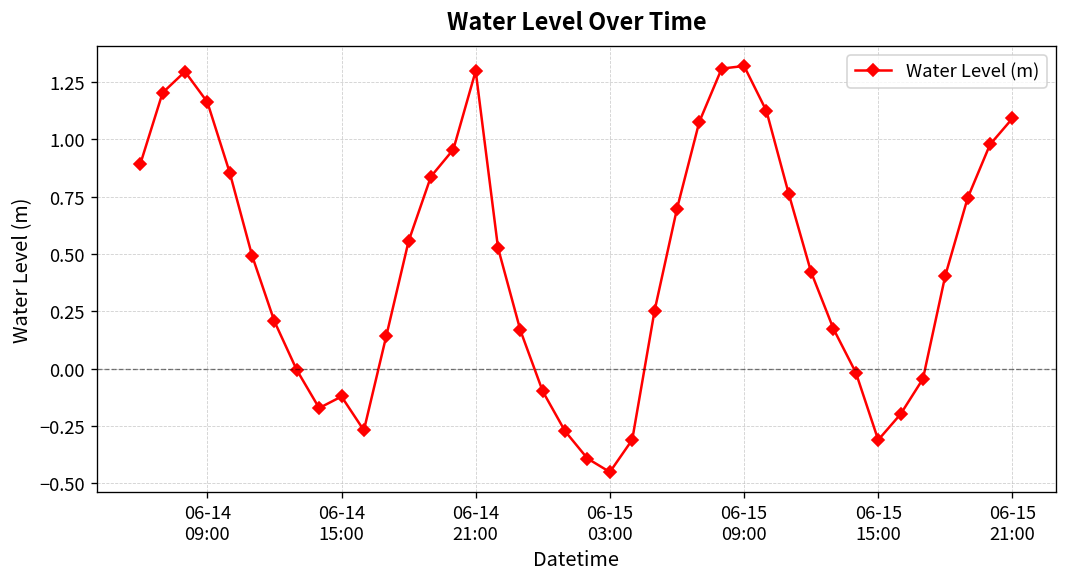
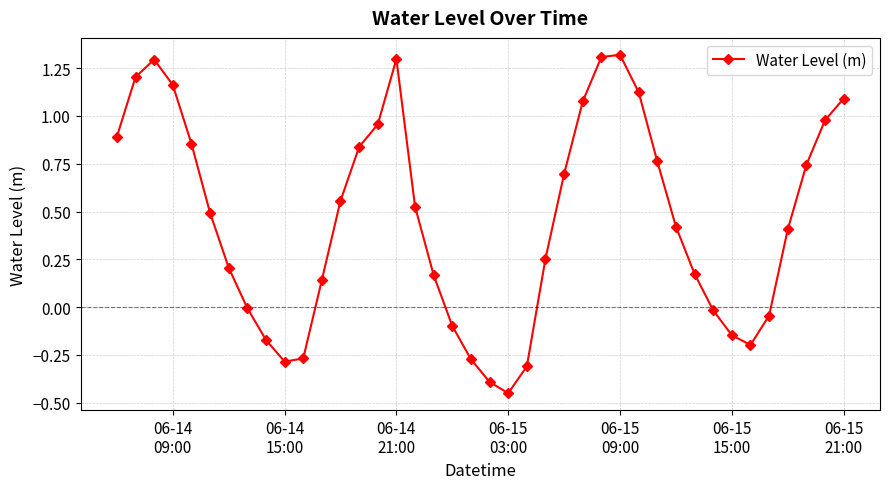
06-14 15:00: -0.12 -> -0.29
06-15 15:00: -0.31 -> -0.15
